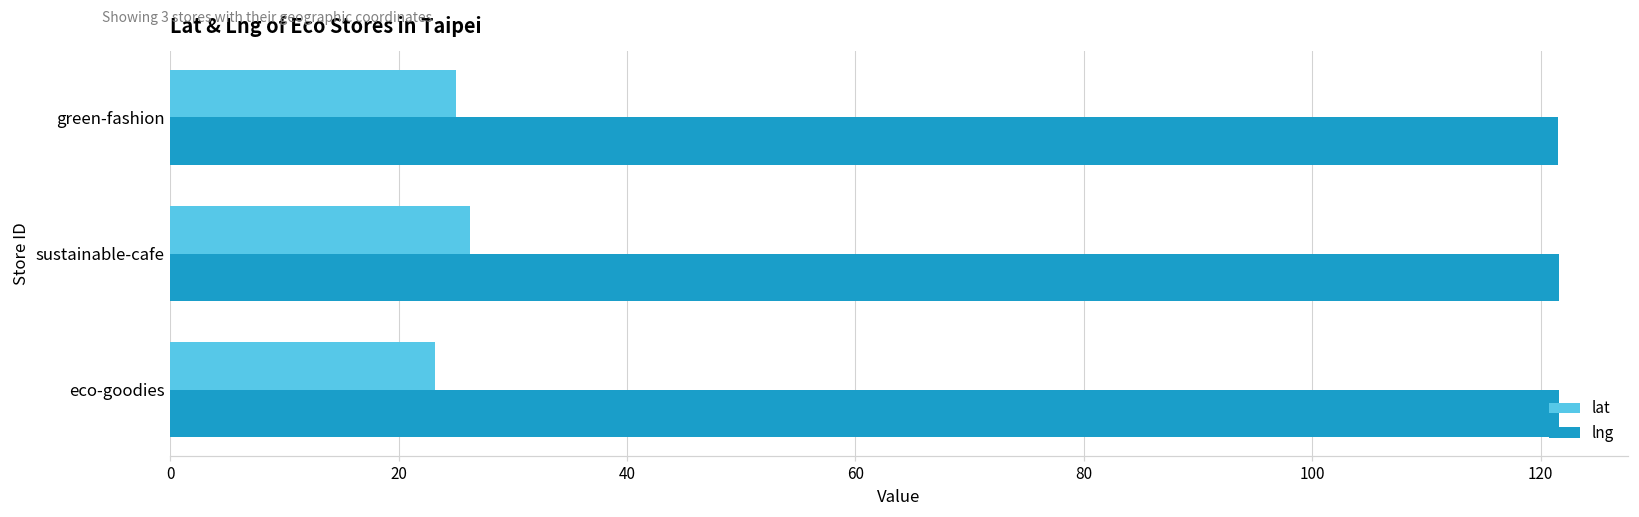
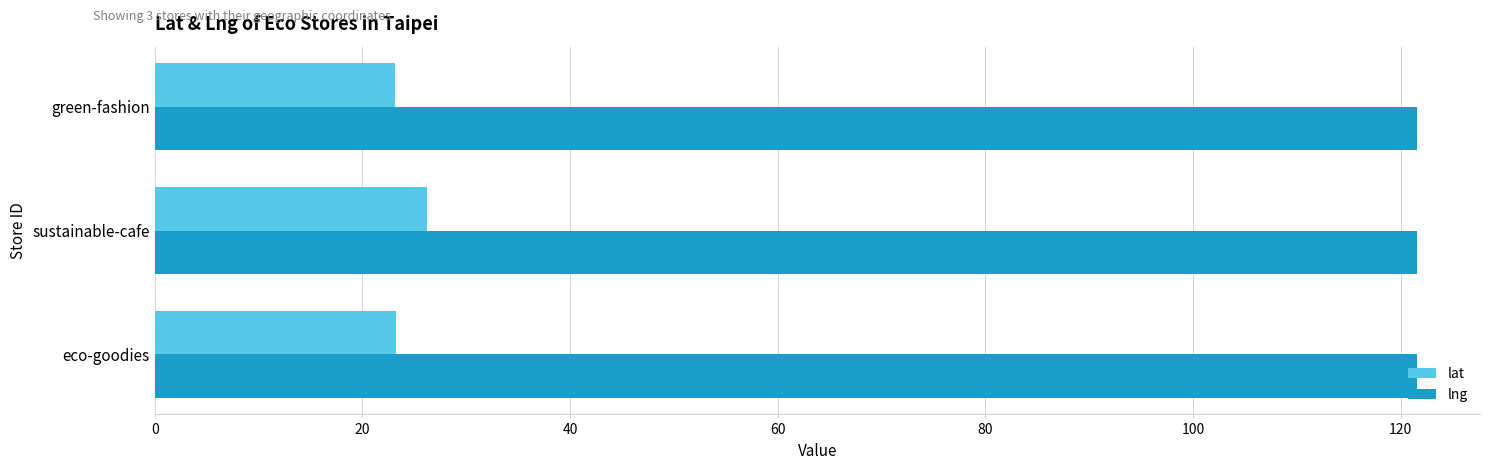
lat, green-fashion: 25.1 -> 23.2
